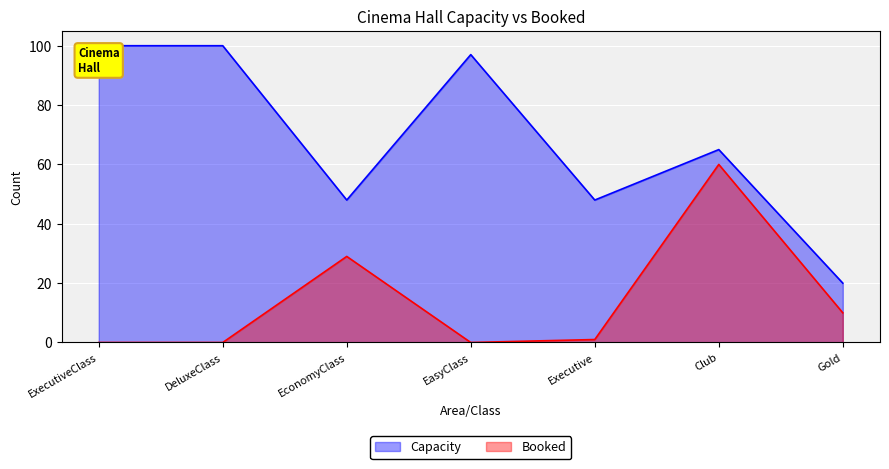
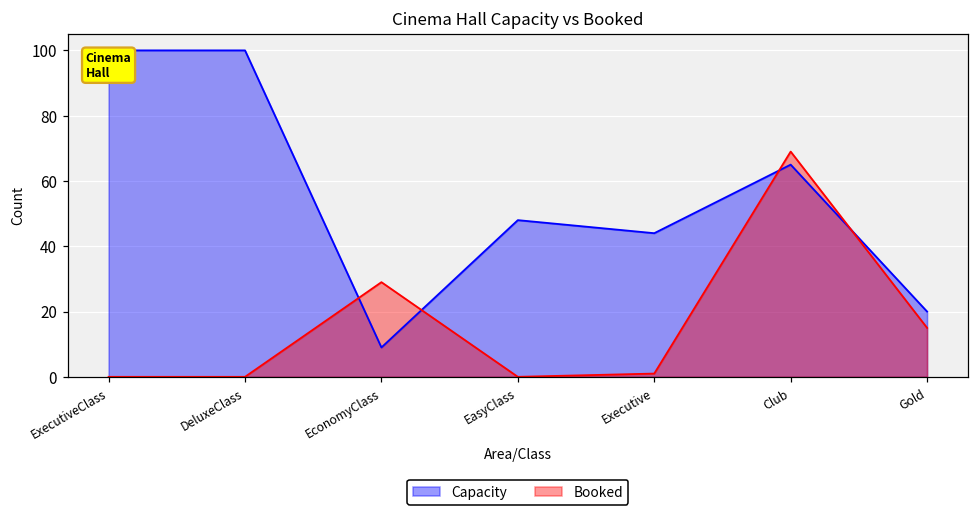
Capacity, EconomyClass: 48 -> 9
Capacity, EasyClass: 97 -> 48
Capacity, Executive: 48 -> 44
Booked, Club: 60 -> 69
Booked, Gold: 10 -> 15
